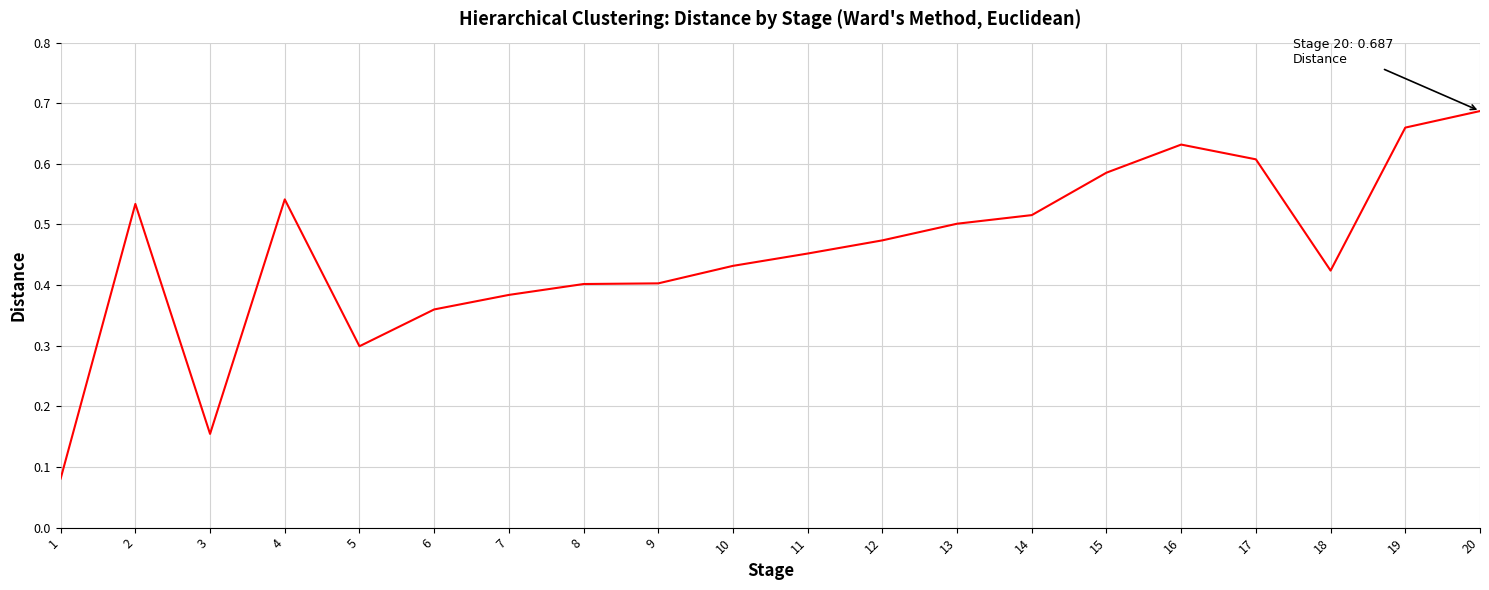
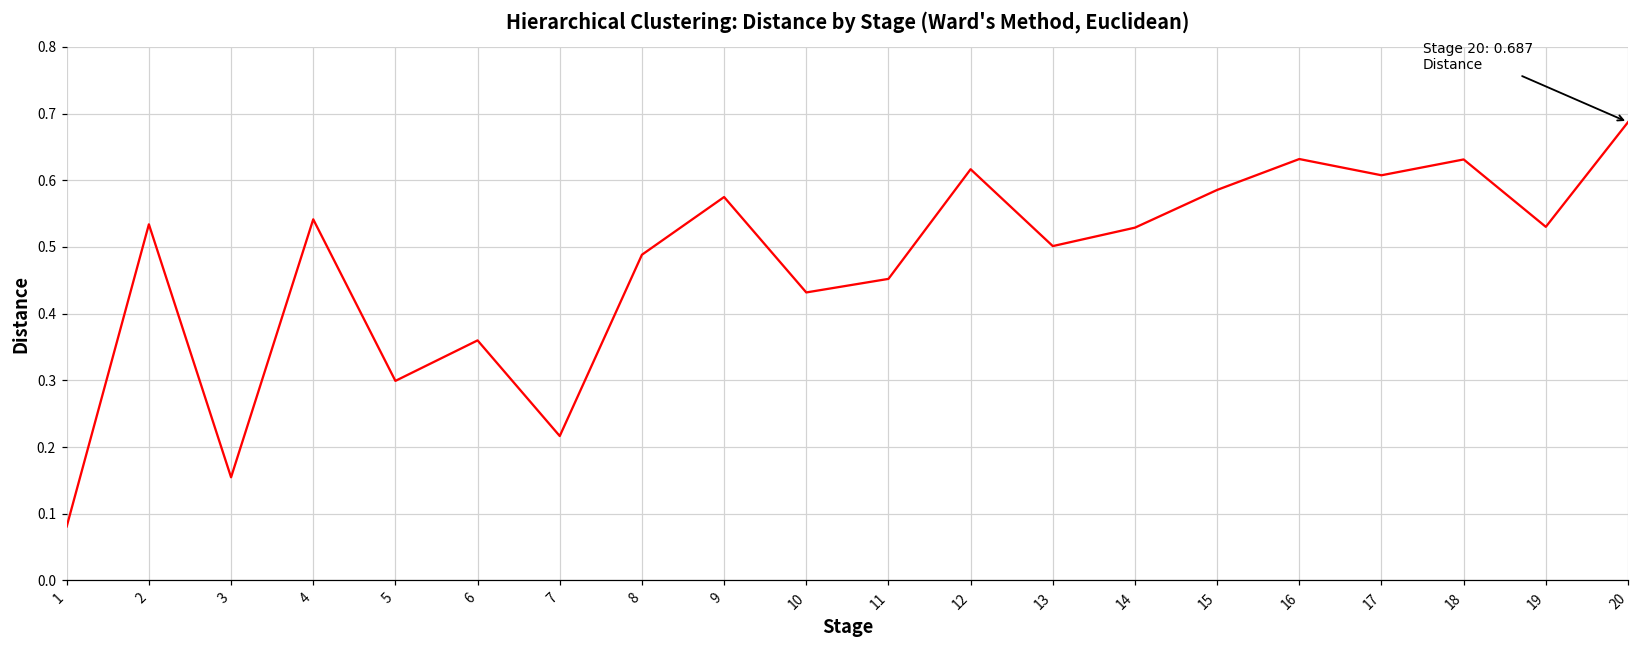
7: 0.38 -> 0.22
8: 0.40 -> 0.49
9: 0.40 -> 0.57
12: 0.47 -> 0.62
14: 0.52 -> 0.53
18: 0.42 -> 0.63
19: 0.66 -> 0.53
